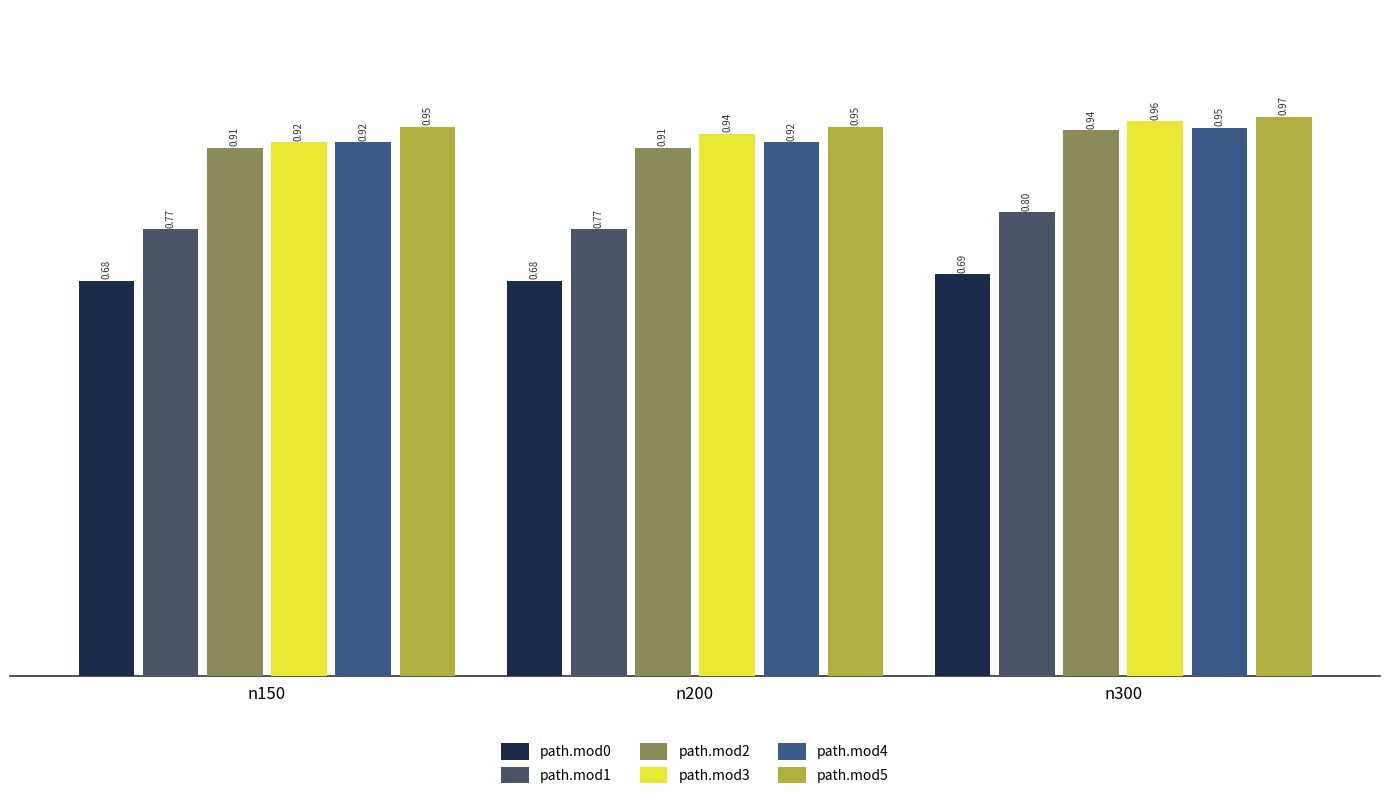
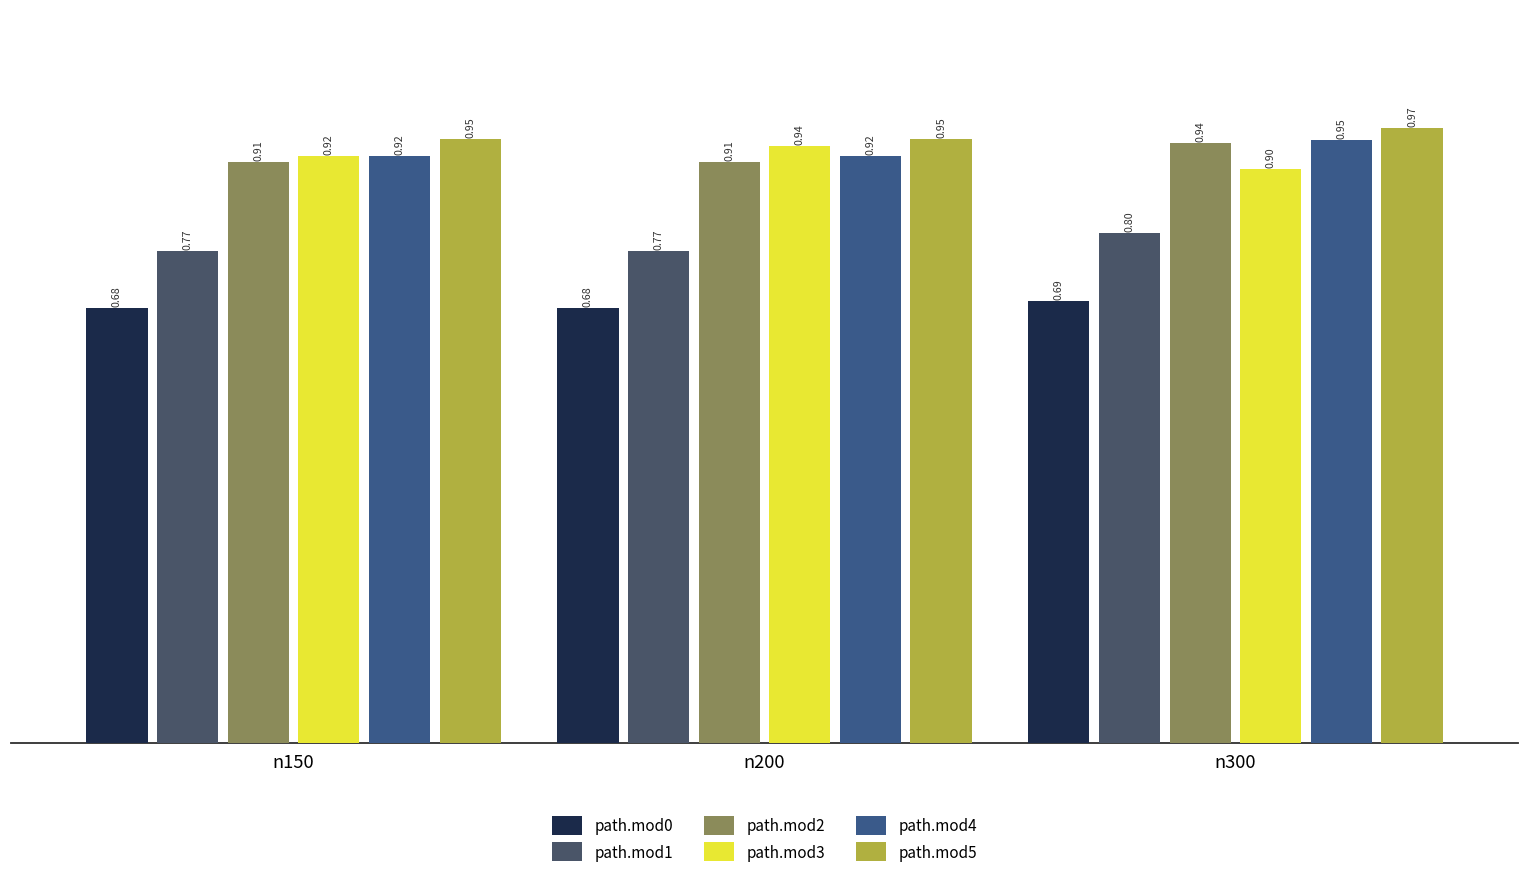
path.mod3, n300: 0.96 -> 0.90
